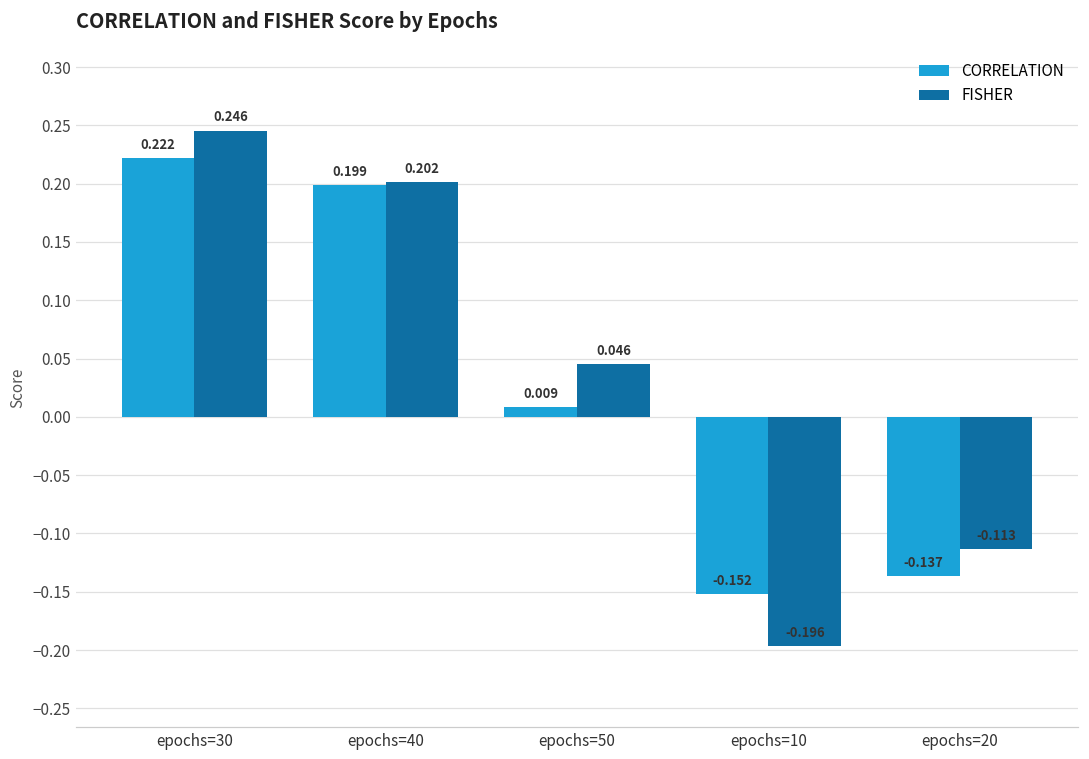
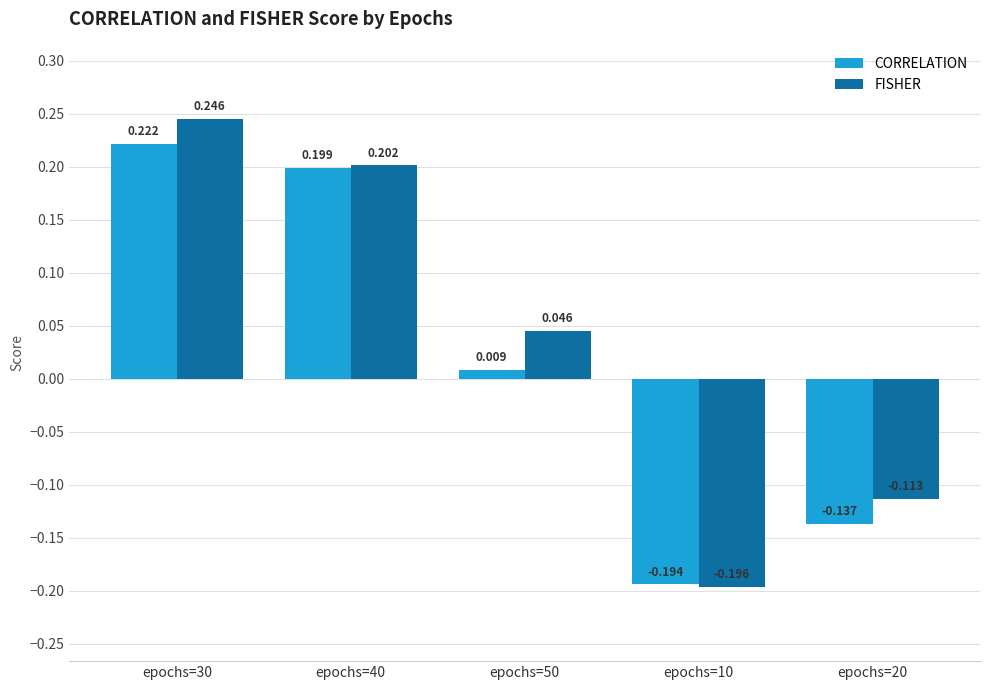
CORRELATION, epochs=10: -0.152 -> -0.194
